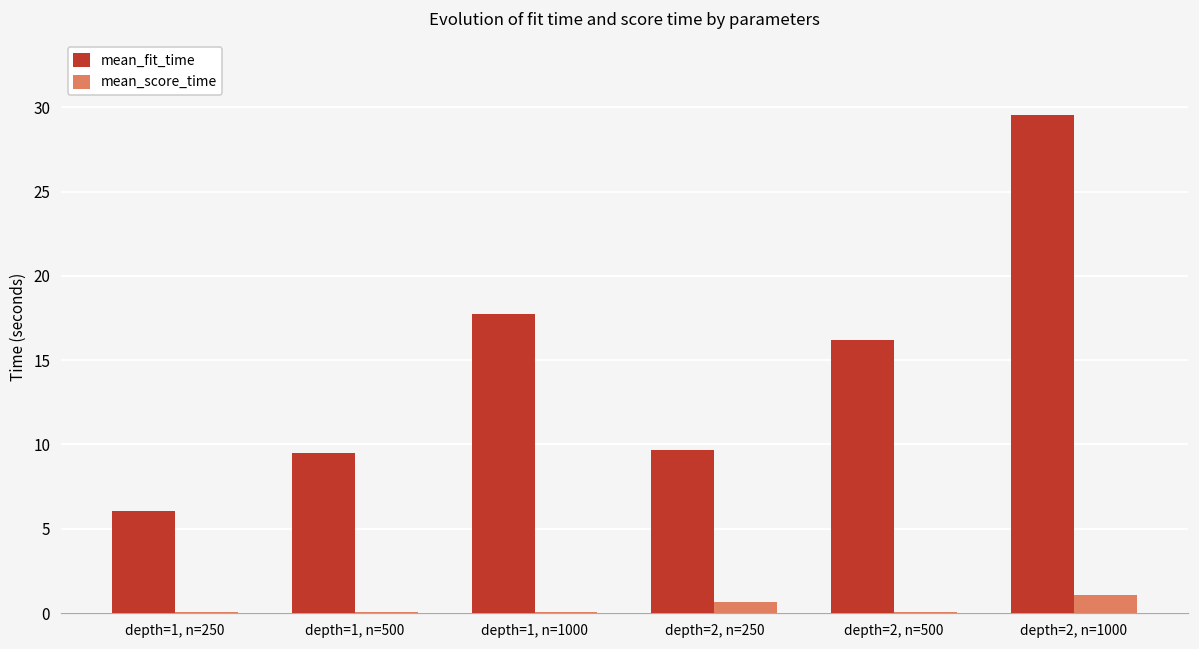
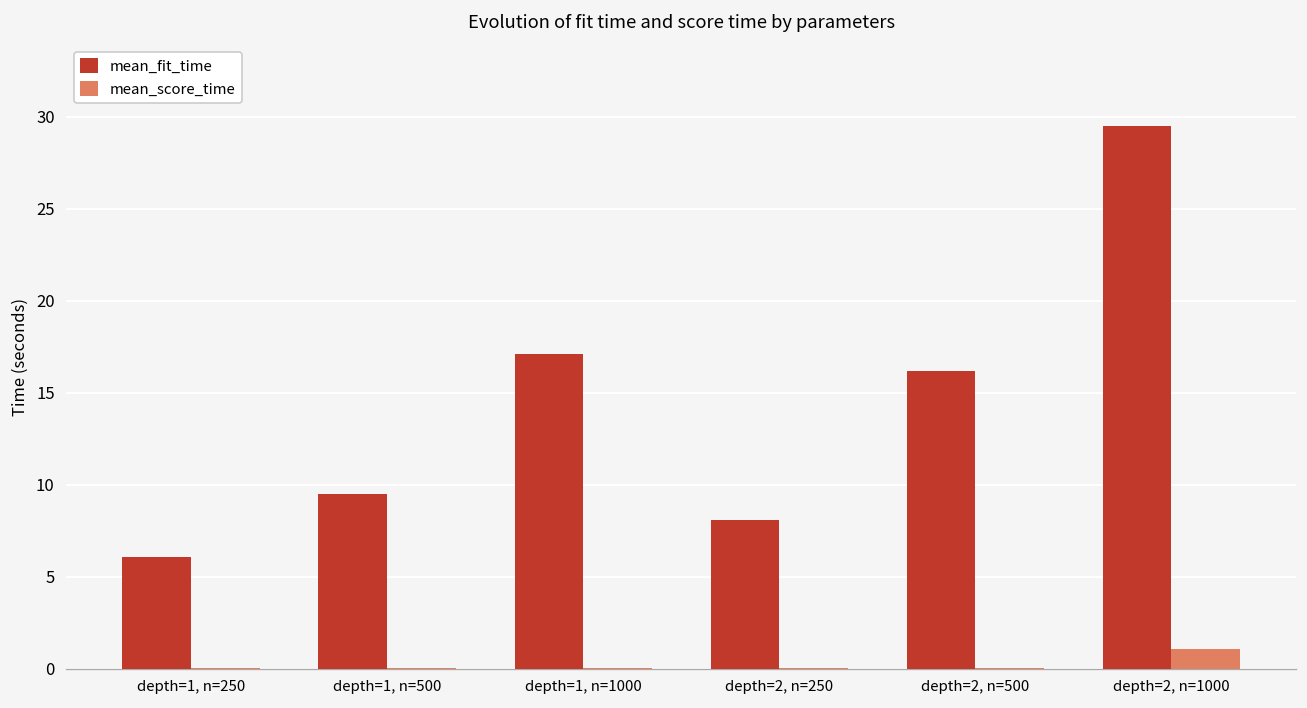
mean_fit_time, depth=1, n=1000: 17.7 -> 17.1
mean_fit_time, depth=2, n=250: 9.7 -> 8.1
mean_score_time, depth=2, n=250: 0.7 -> 0.1
